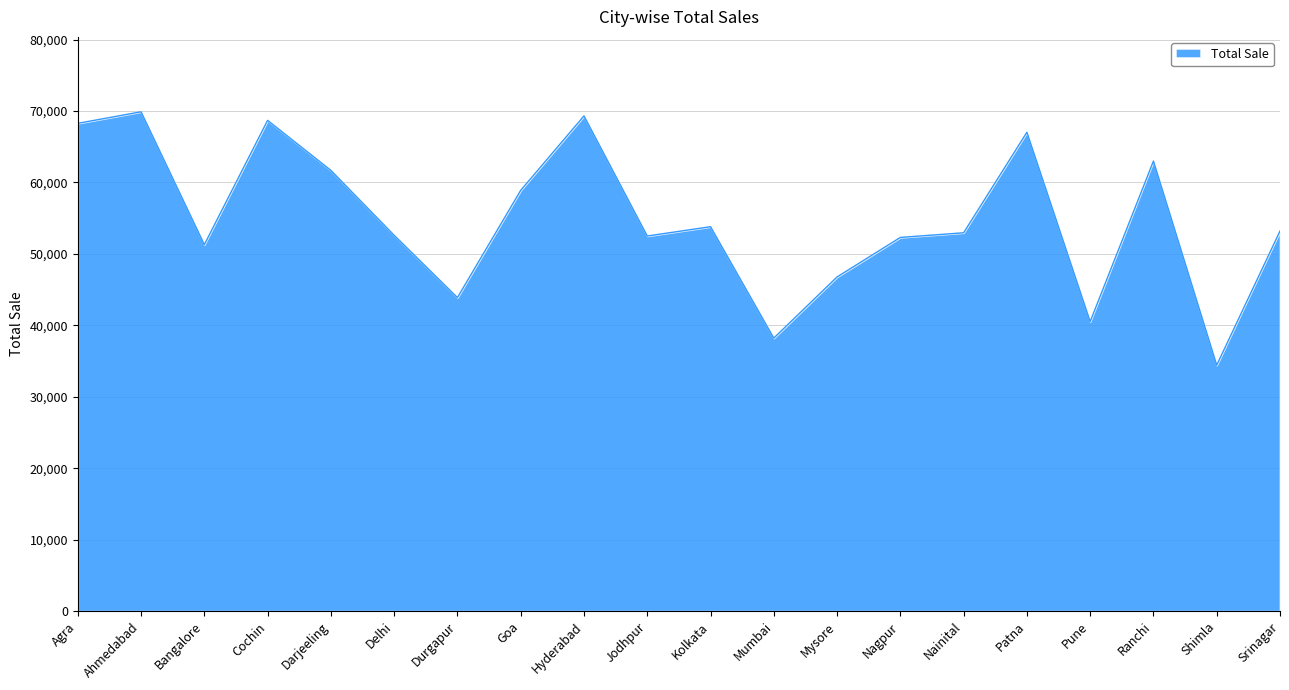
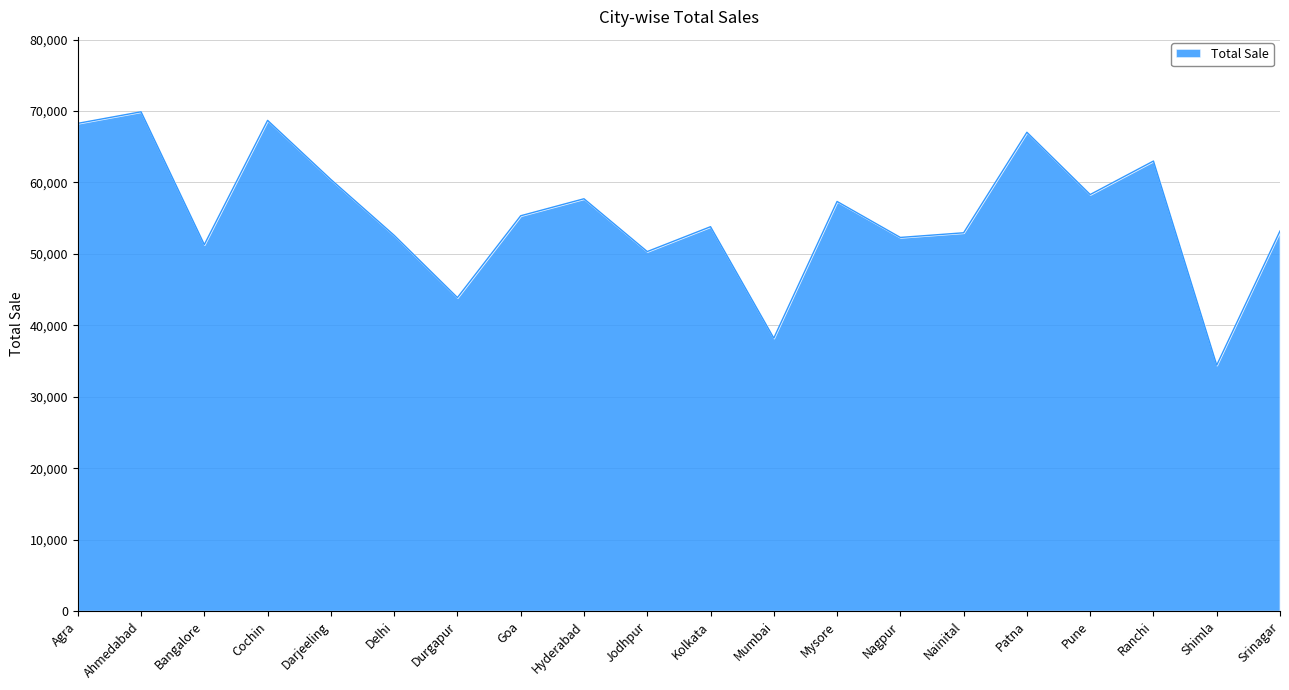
Darjeeling: 62,000 -> 60,000
Goa: 59,000 -> 55,000
Hyderabad: 69,000 -> 58,000
Jodhpur: 53,000 -> 50,000
Mysore: 47,000 -> 57,000
Pune: 41,000 -> 58,000
